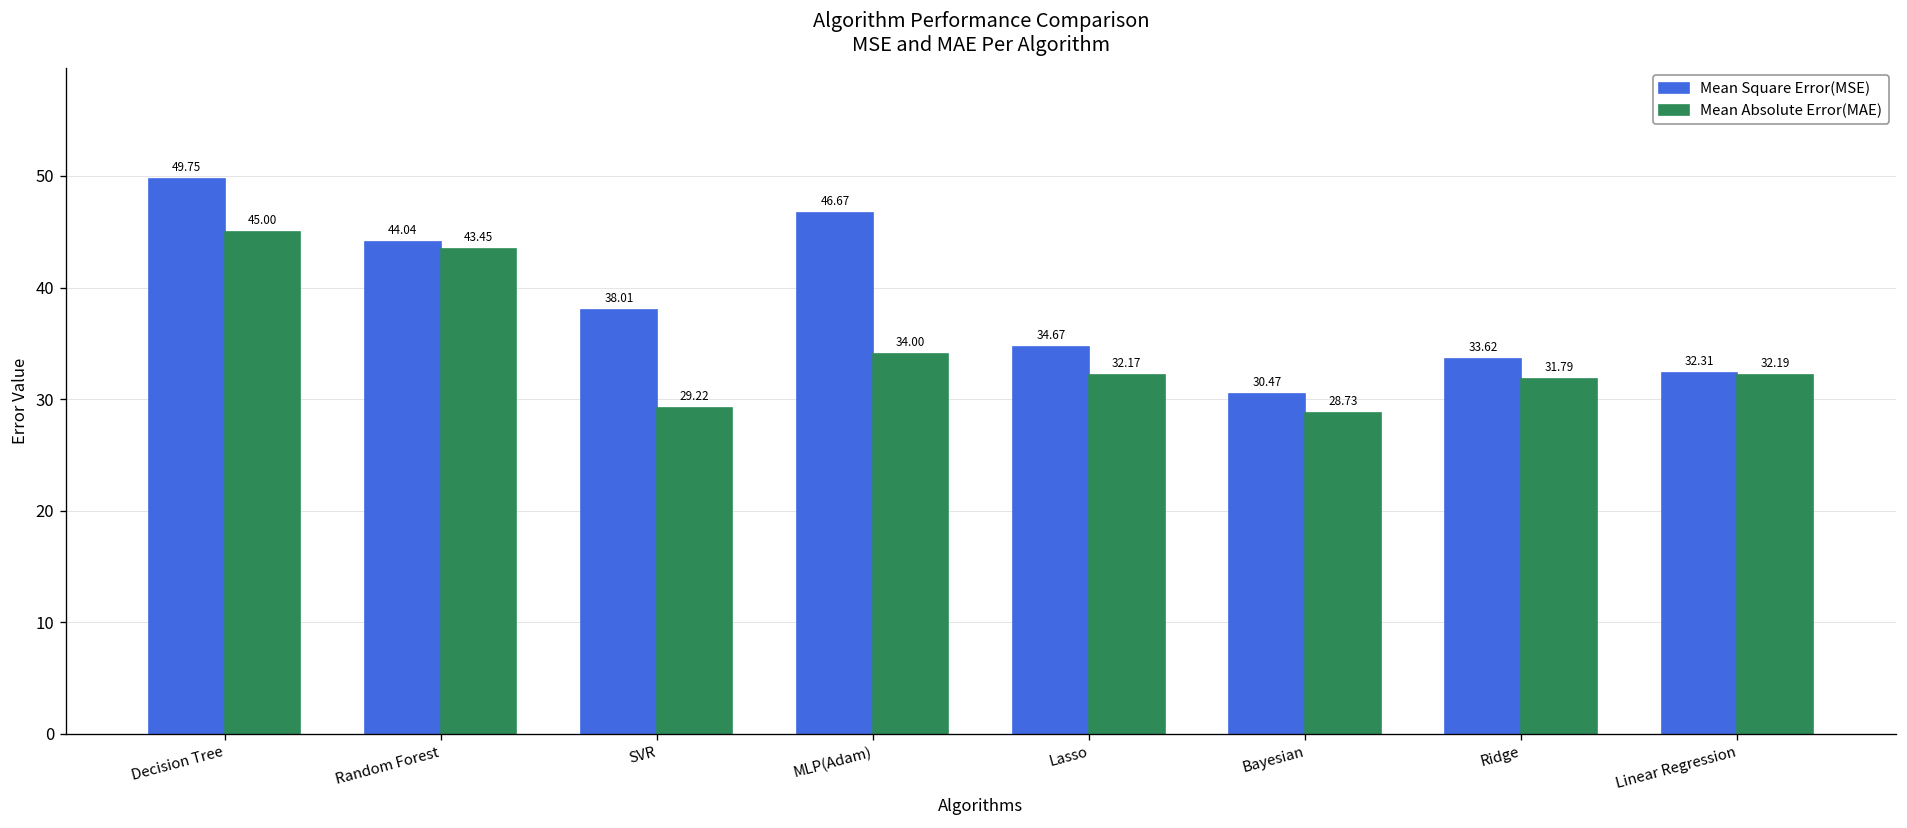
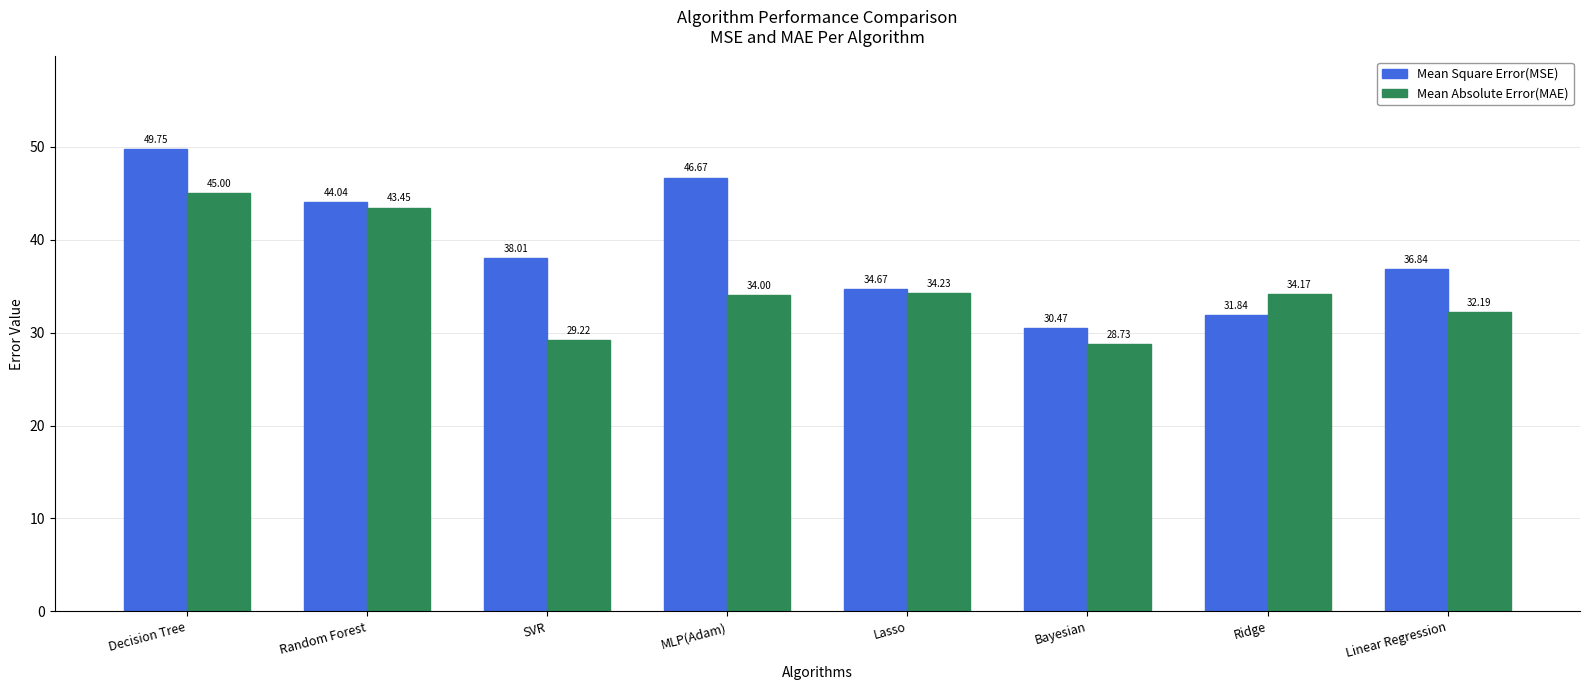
Mean Absolute Error(MAE), Lasso: 32.17 -> 34.23
Mean Square Error(MSE), Ridge: 33.62 -> 31.84
Mean Absolute Error(MAE), Ridge: 31.79 -> 34.17
Mean Square Error(MSE), Linear Regression: 32.31 -> 36.84
